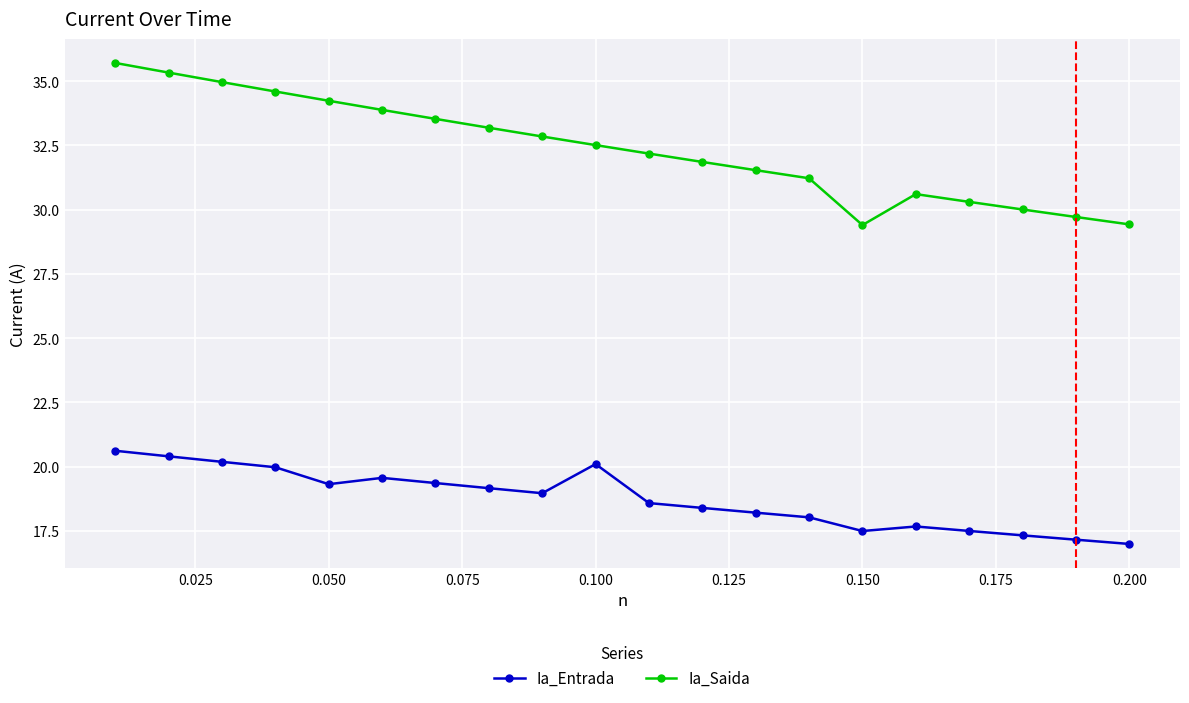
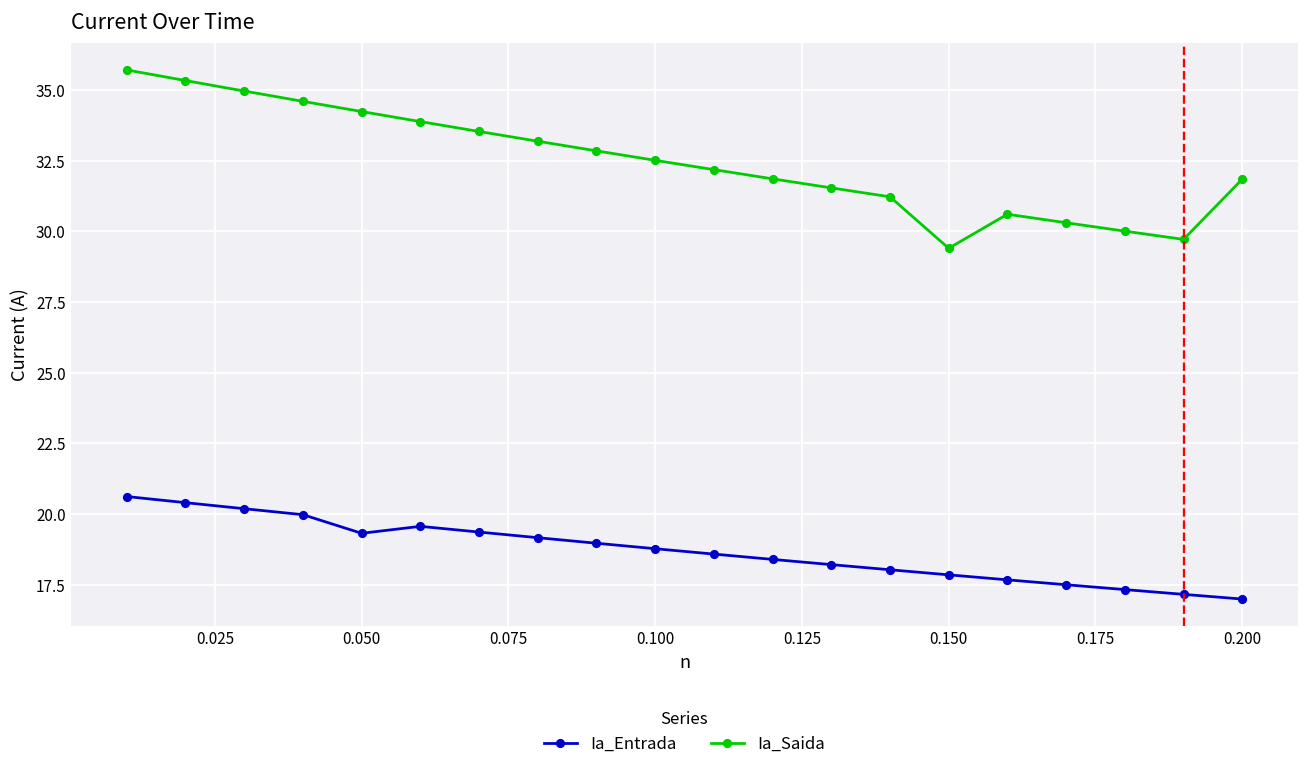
Ia_Entrada, 0.100: 20.1 -> 18.8
Ia_Entrada, 0.150: 17.5 -> 17.8
Ia_Saida, 0.200: 29.4 -> 31.8
